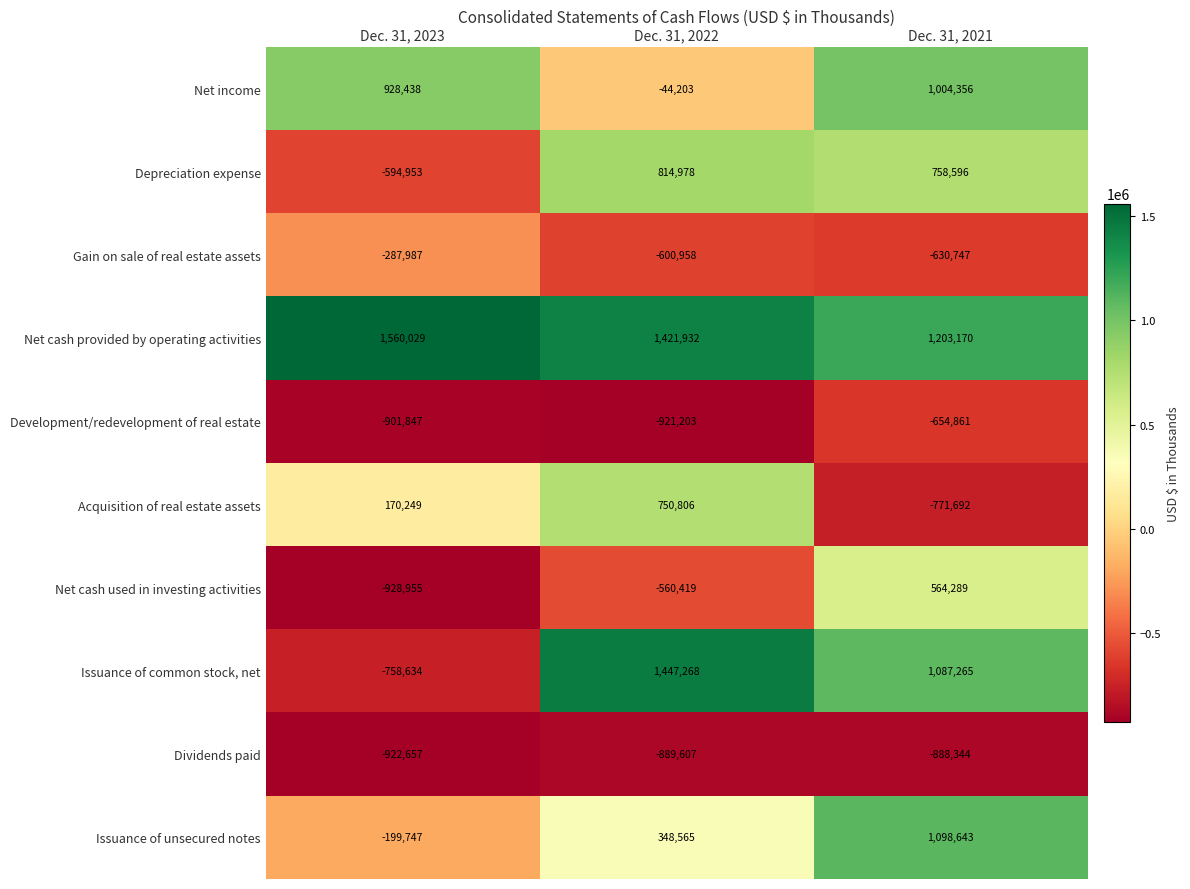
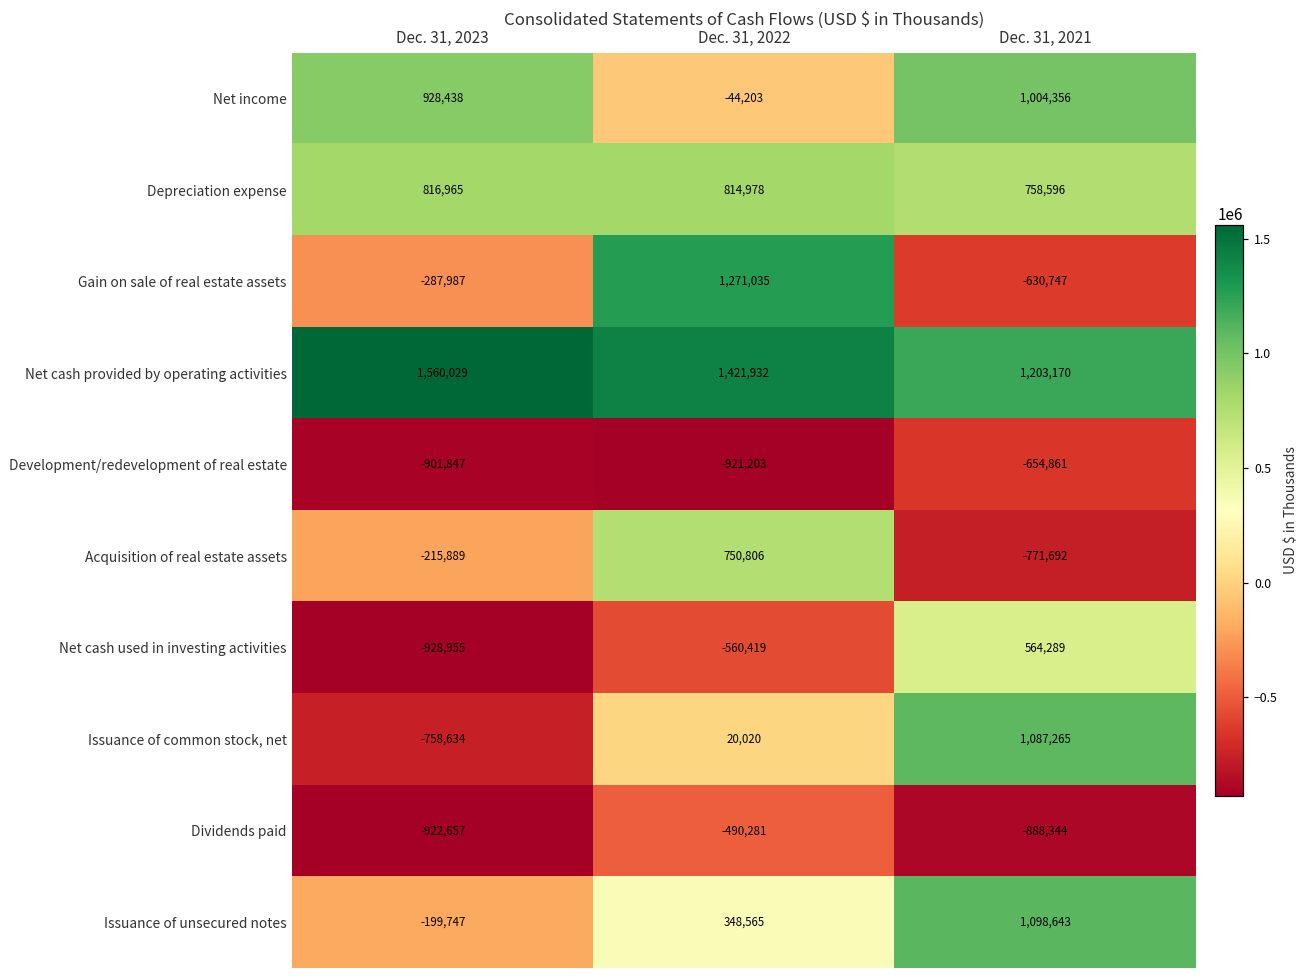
Depreciation expense, Dec. 31, 2023: -594,953 -> 816,965
Gain on sale of real estate assets, Dec. 31, 2022: -600,958 -> 1,271,035
Acquisition of real estate assets, Dec. 31, 2023: 170,249 -> -215,889
Issuance of common stock, net, Dec. 31, 2022: 1,447,268 -> 20,020
Dividends paid, Dec. 31, 2022: -889,607 -> -490,281
